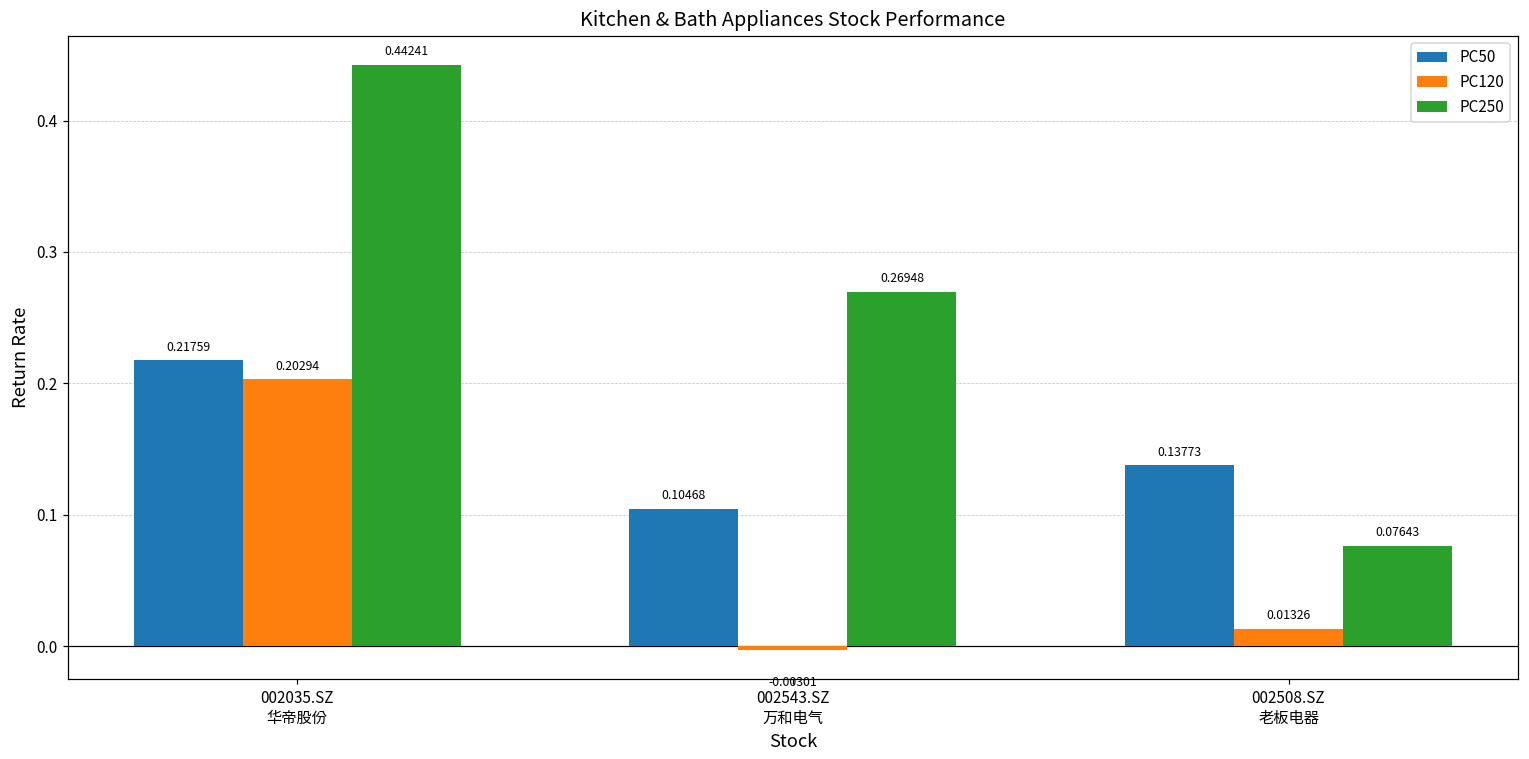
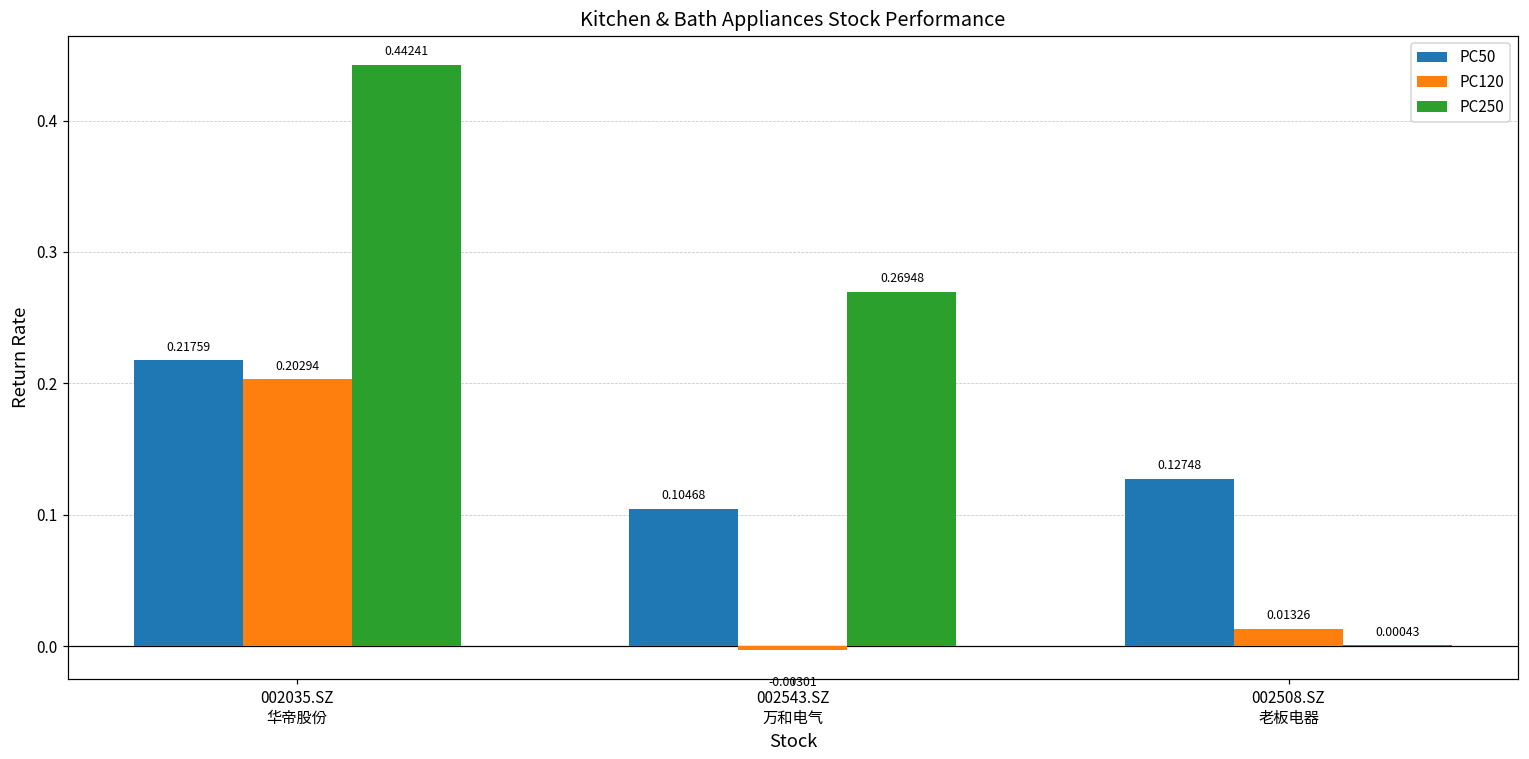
PC50, 002508.SZ 老板电器: 0.13773 -> 0.12748
PC250, 002508.SZ 老板电器: 0.07643 -> 0.00043
